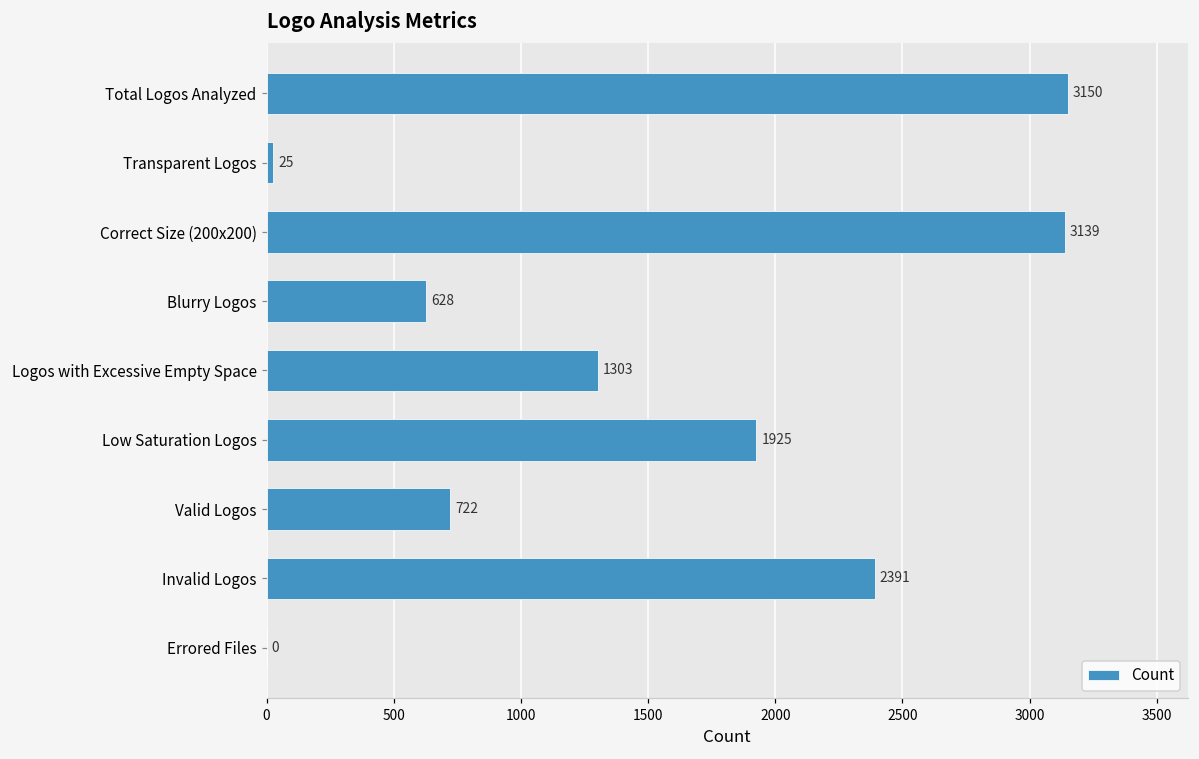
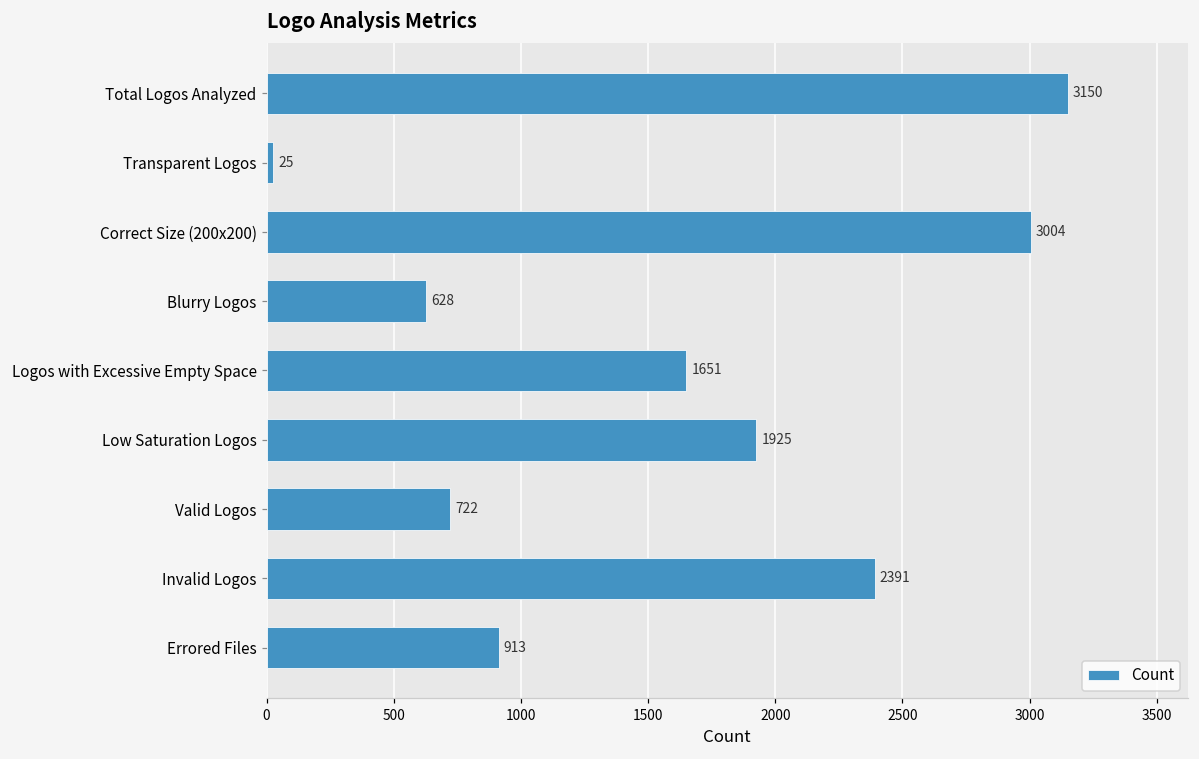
Correct Size (200x200): 3139 -> 3004
Logos with Excessive Empty Space: 1303 -> 1651
Errored Files: 0 -> 913
